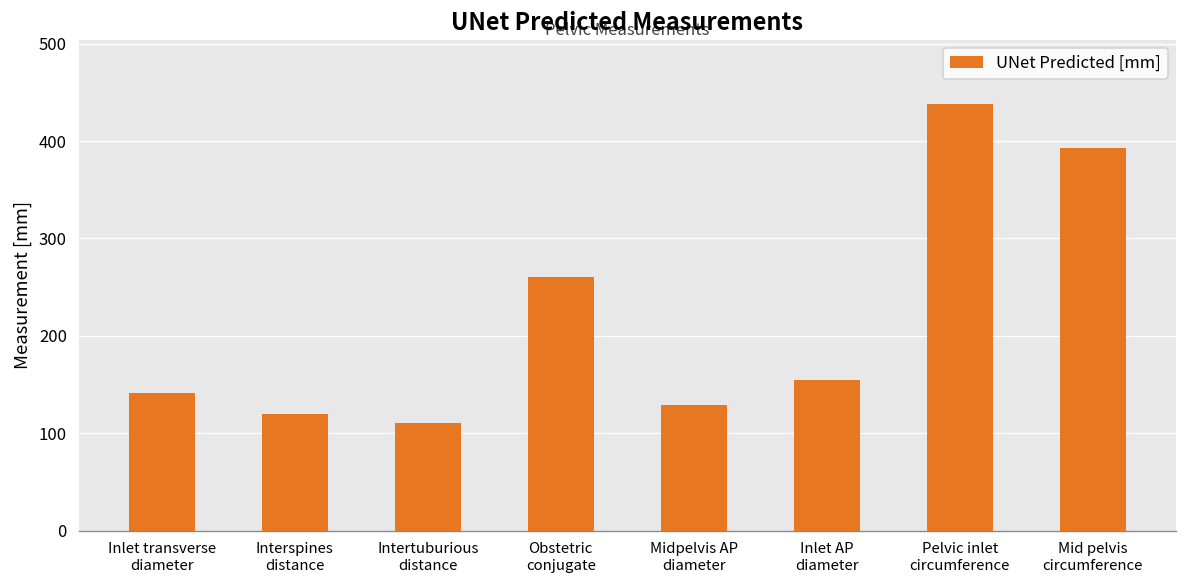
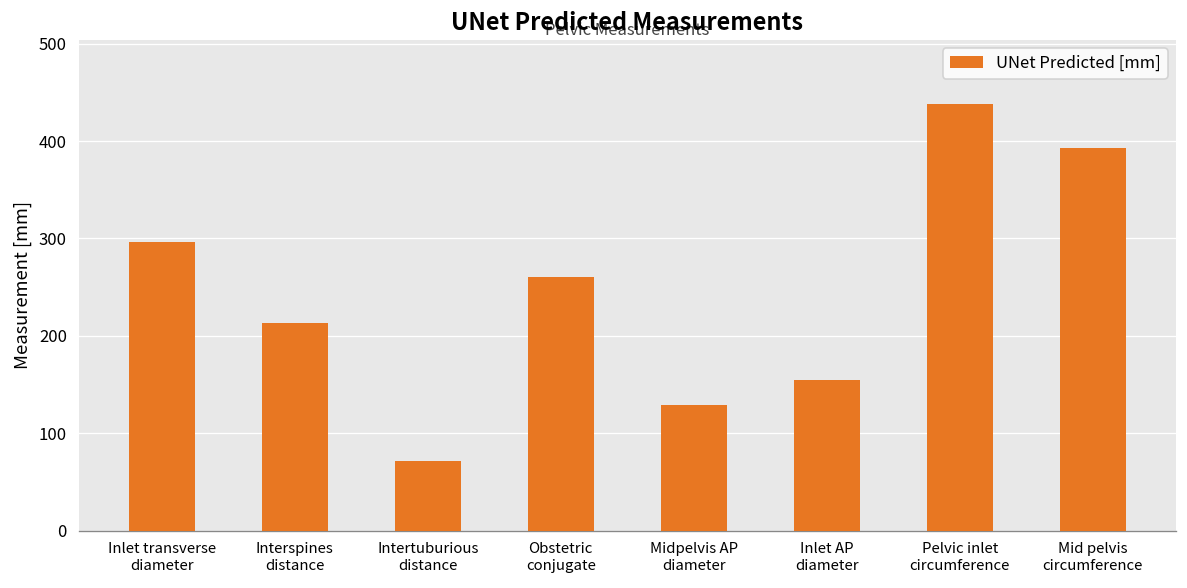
Inlet transverse diameter: 140 -> 300
Interspines distance: 120 -> 210
Intertuburious distance: 110 -> 70
